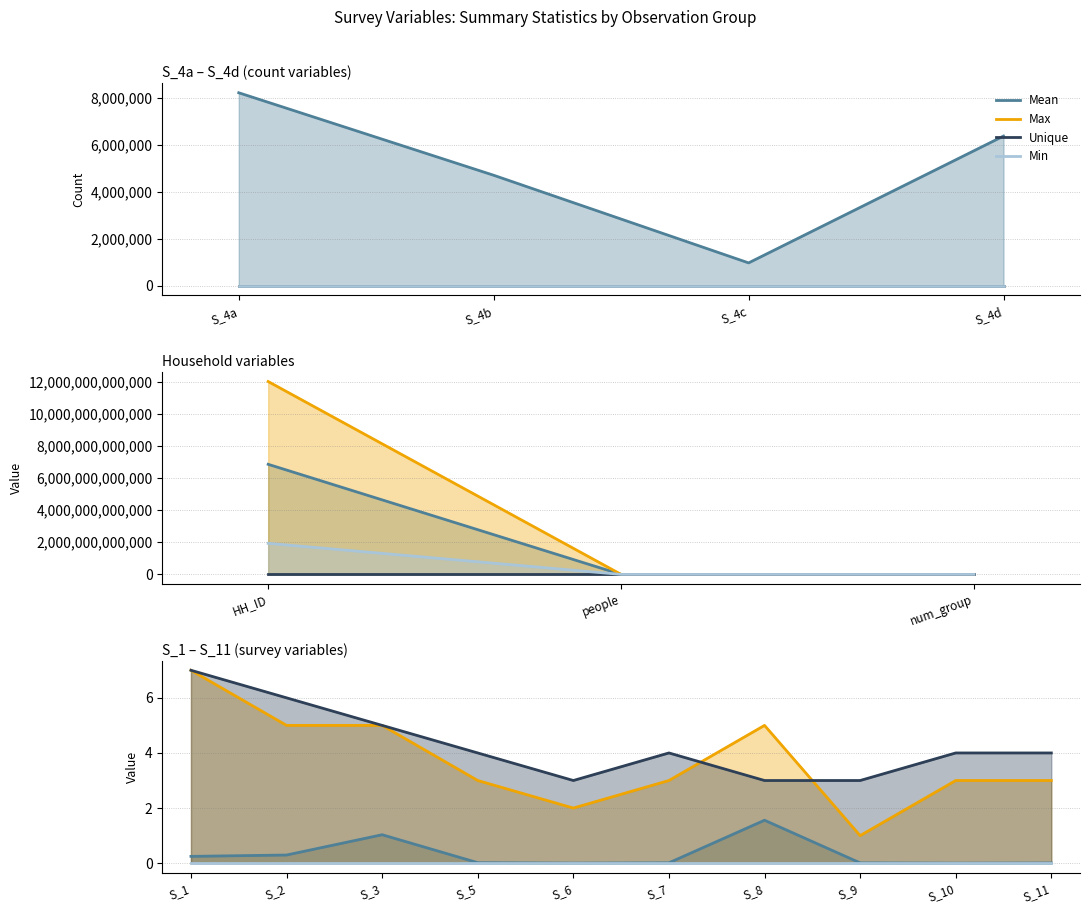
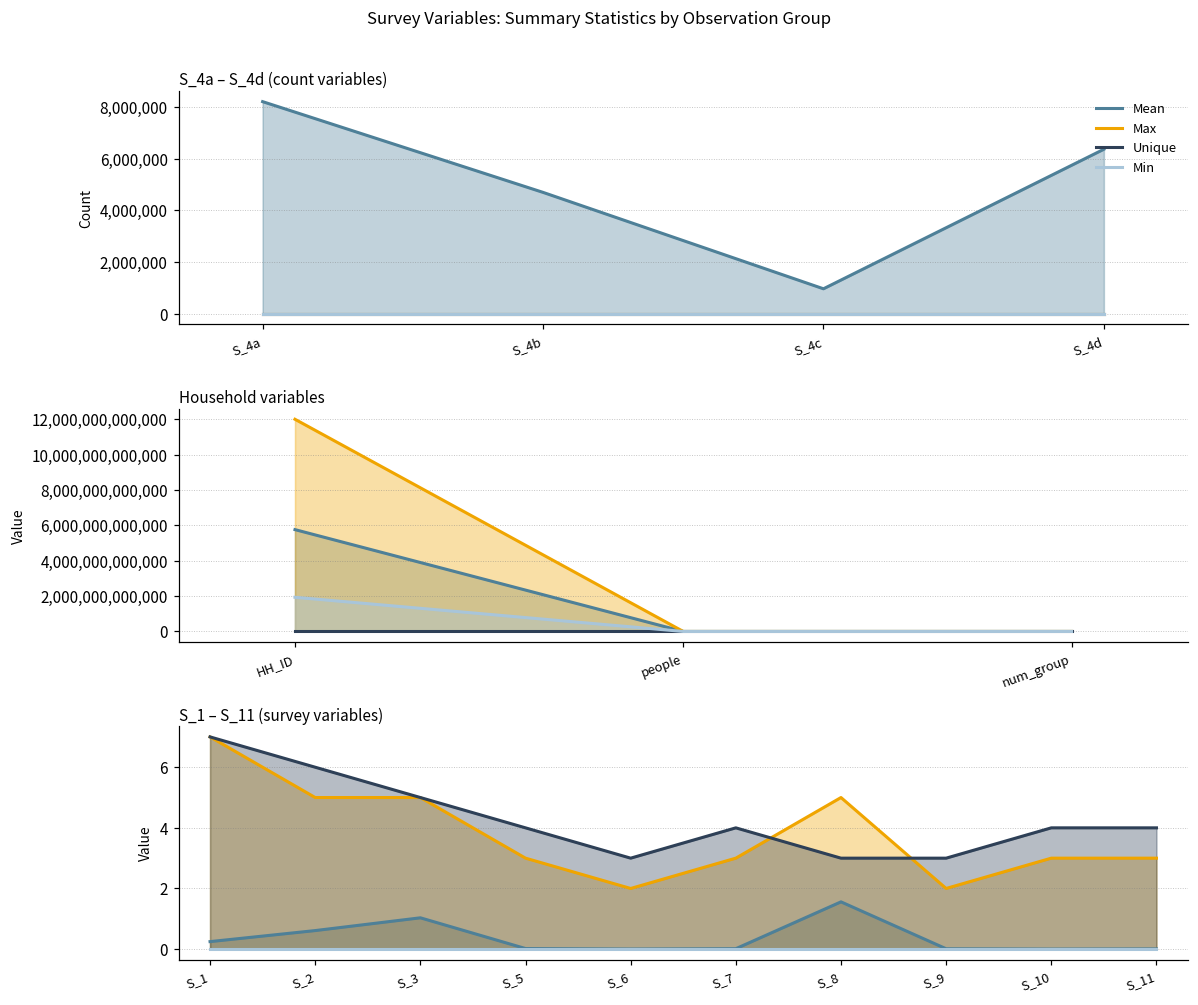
Household variables, Mean, HH_ID: 6,900,000,000,000 -> 5,800,000,000,000
S_1 – S_11 (survey variables), Mean, S_2: 0.3 -> 0.6
S_1 – S_11 (survey variables), Max, S_9: 1 -> 2
